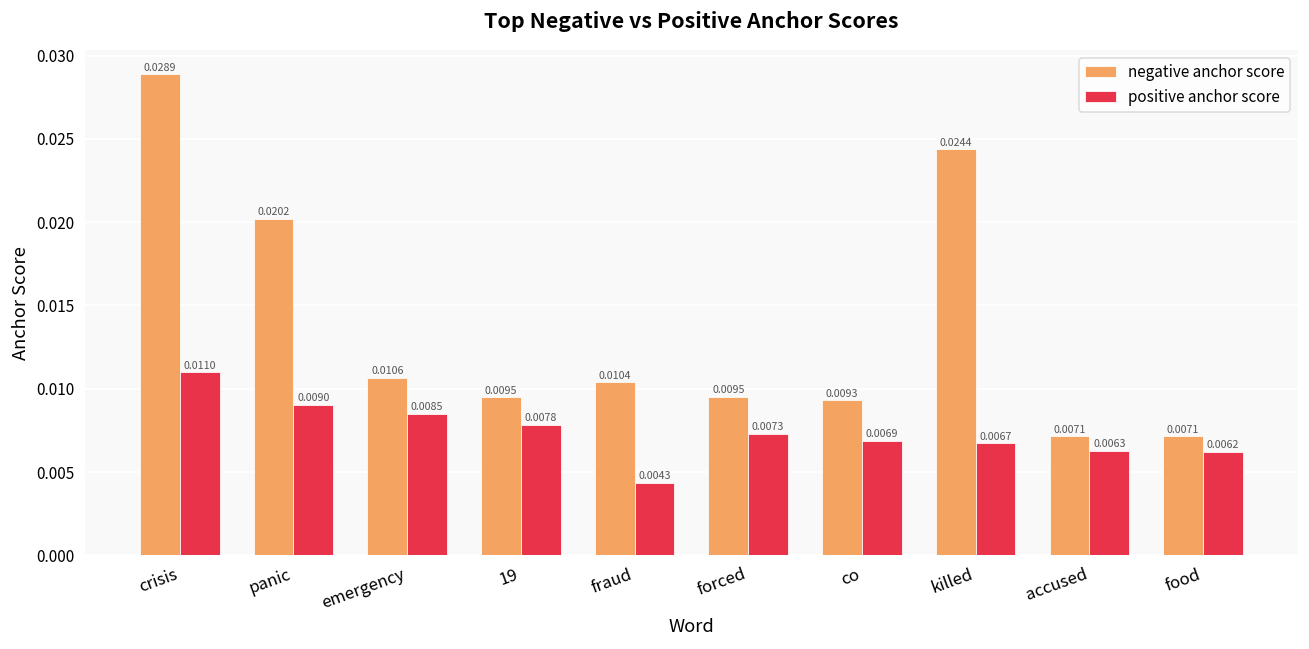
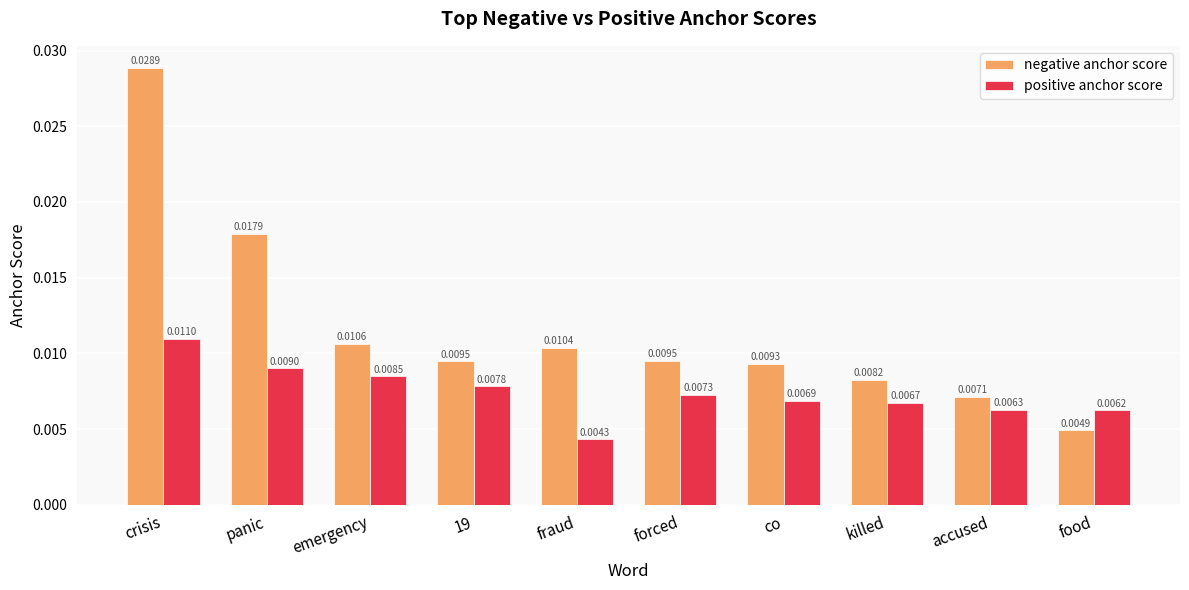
negative anchor score, panic: 0.0202 -> 0.0179
negative anchor score, killed: 0.0244 -> 0.0082
negative anchor score, food: 0.0071 -> 0.0049
